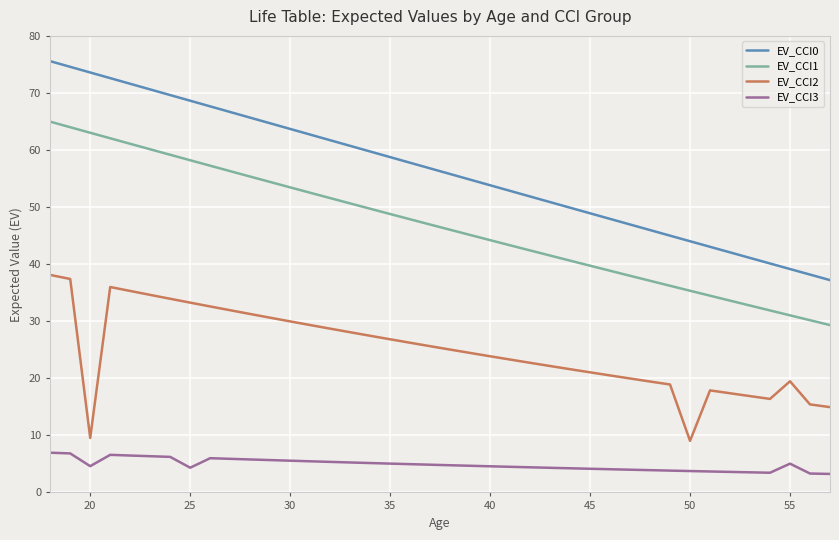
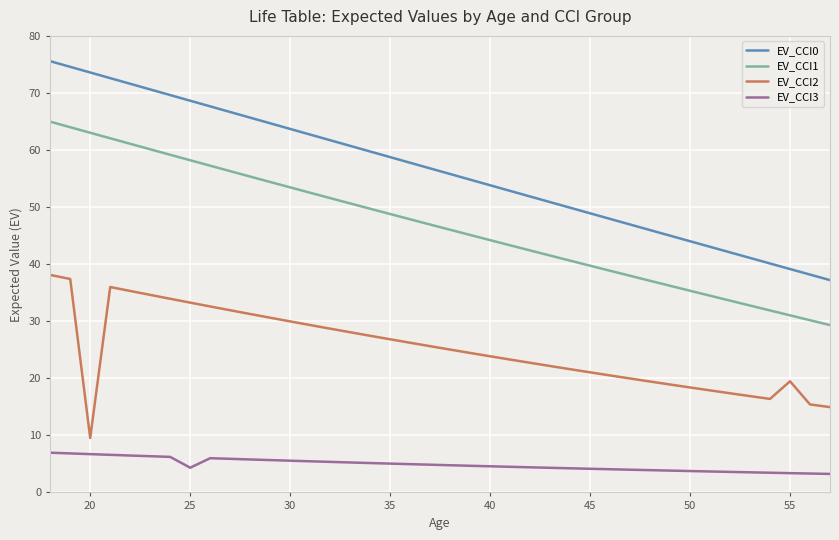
EV_CCI3, 20: 5 -> 7
EV_CCI2, 50: 9 -> 18
EV_CCI3, 55: 5 -> 3
